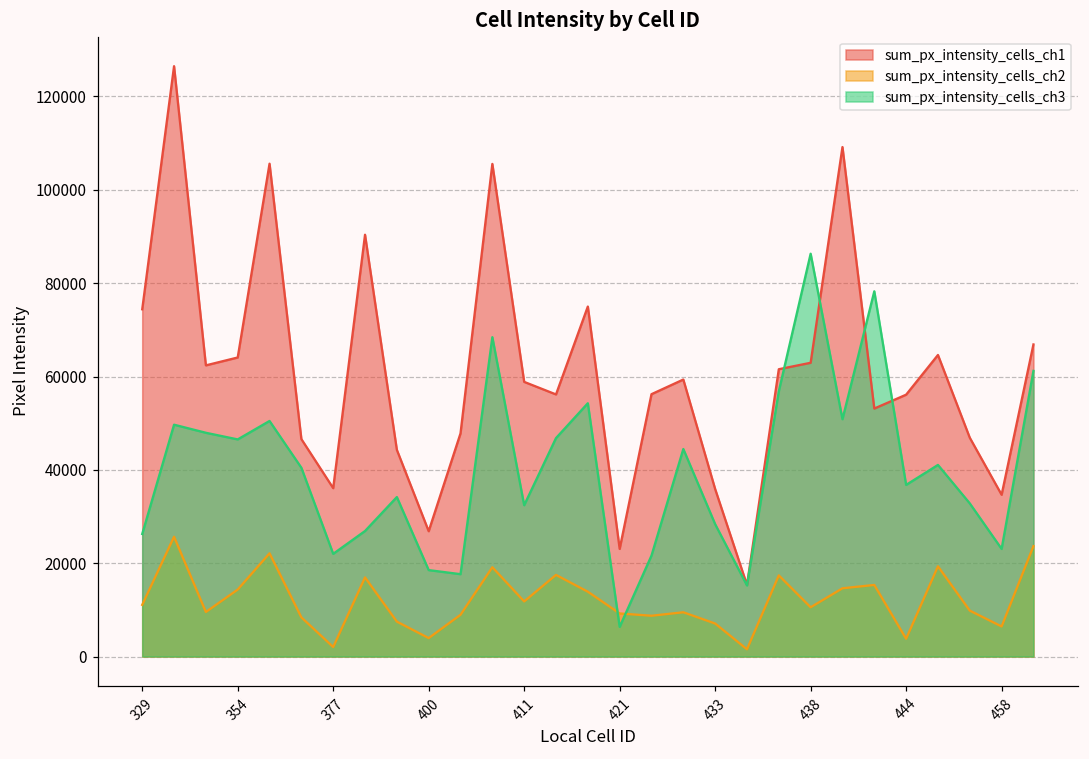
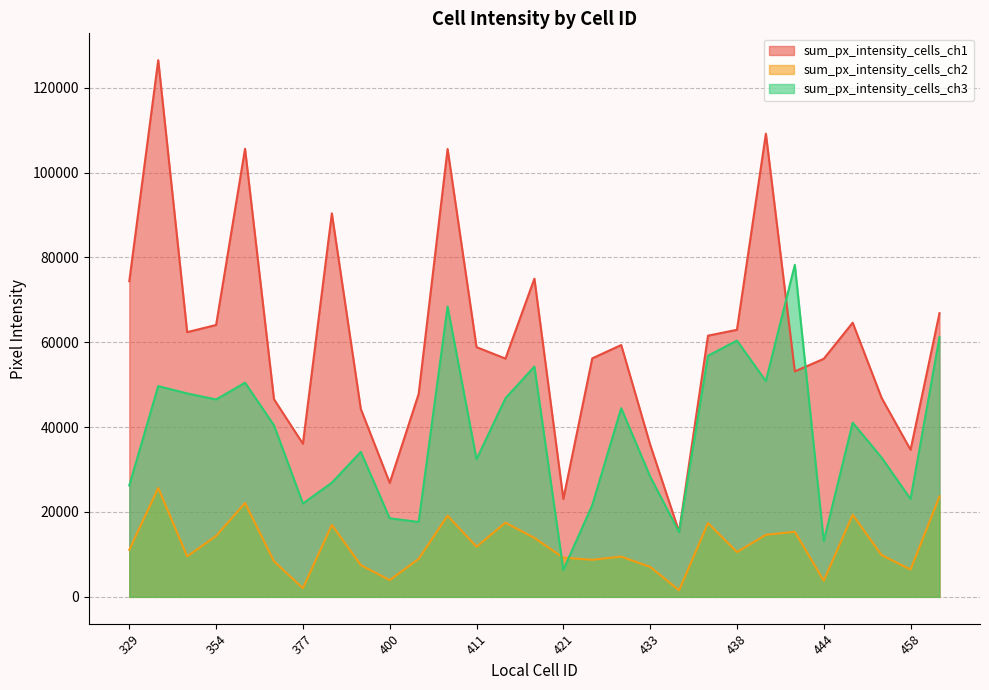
sum_px_intensity_cells_ch3, 438: 86000 -> 60000
sum_px_intensity_cells_ch3, 444: 37000 -> 13000
